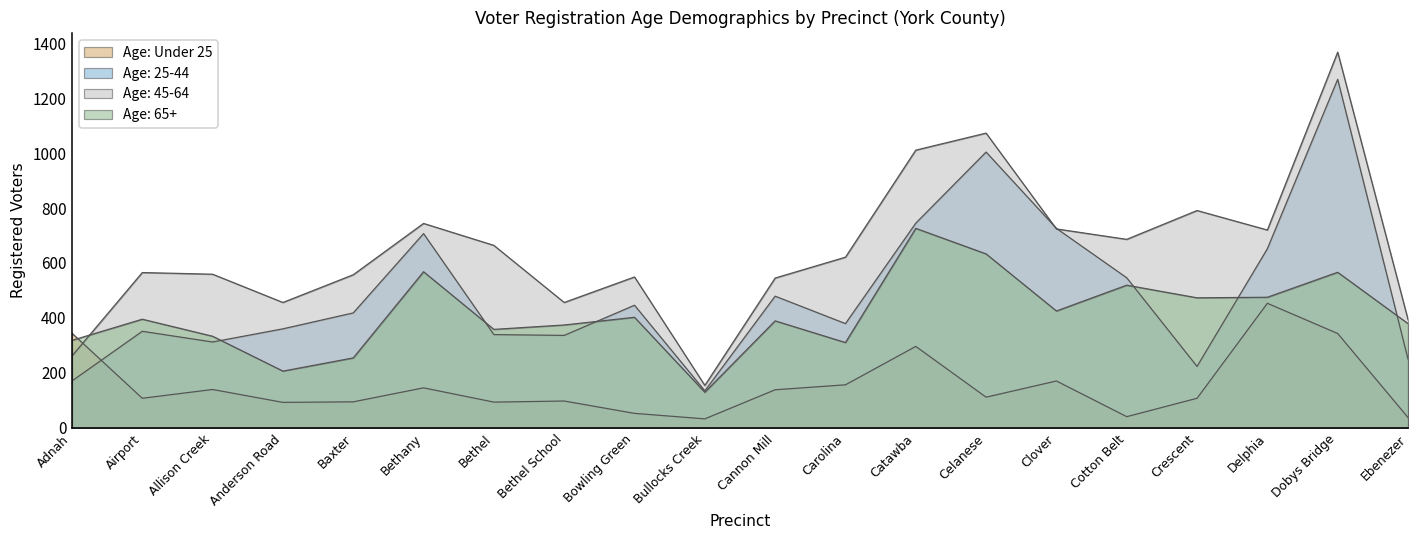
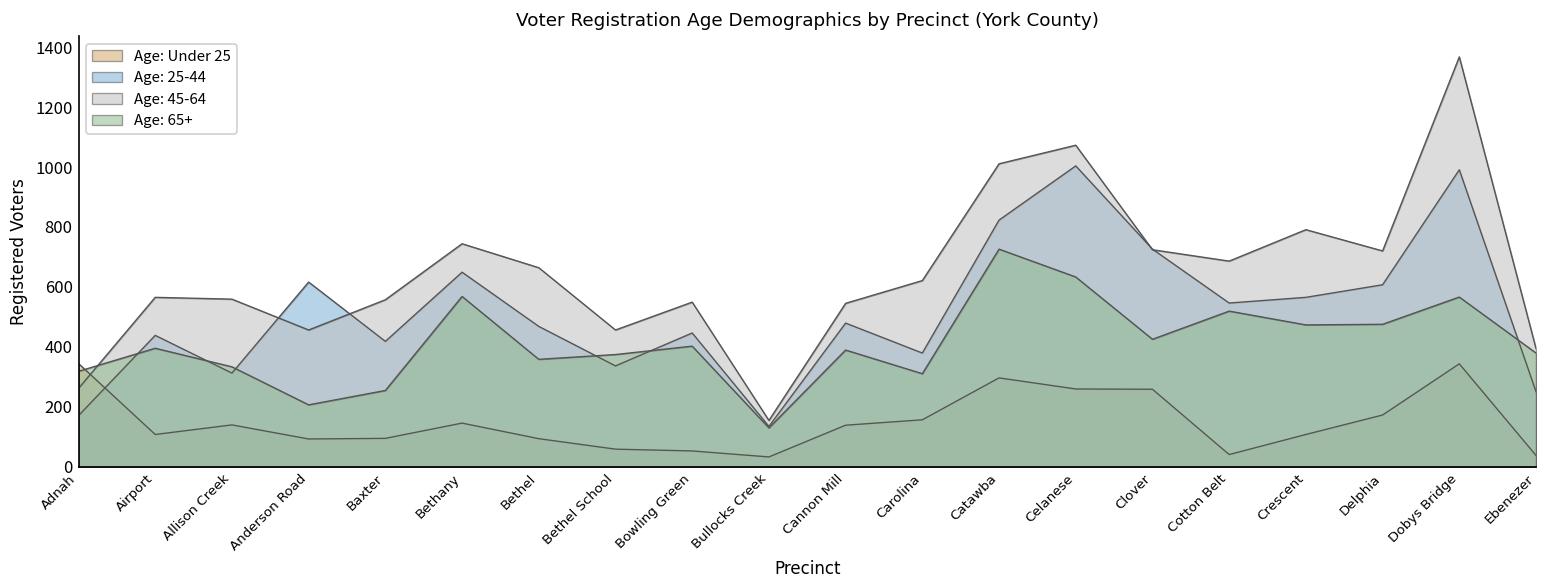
Age: 25-44, Airport: 350 -> 440
Age: 25-44, Anderson Road: 360 -> 620
Age: 25-44, Bethany: 710 -> 650
Age: 25-44, Bethel: 340 -> 470
Age: Under 25, Bethel School: 100 -> 60
Age: 25-44, Catawba: 750 -> 820
Age: Under 25, Celanese: 110 -> 260
Age: Under 25, Clover: 170 -> 260
Age: 25-44, Crescent: 220 -> 570
Age: Under 25, Delphia: 450 -> 170
Age: 25-44, Delphia: 650 -> 610
Age: 25-44, Dobys Bridge: 1270 -> 990
